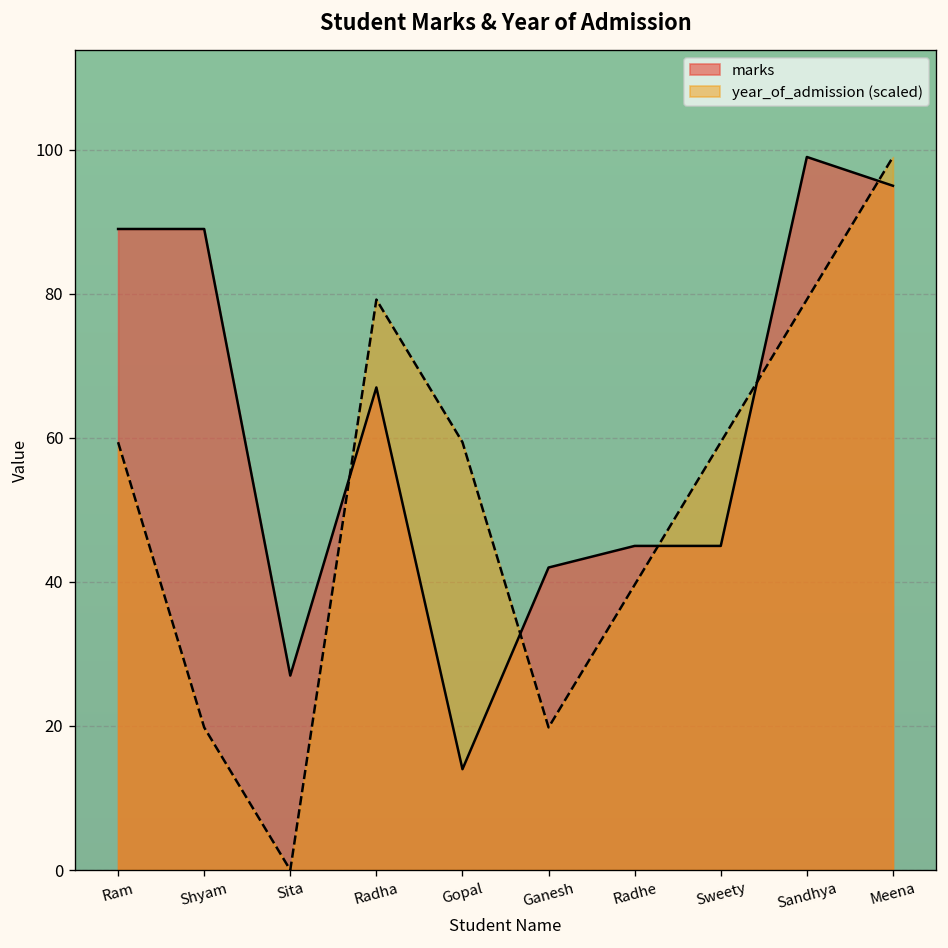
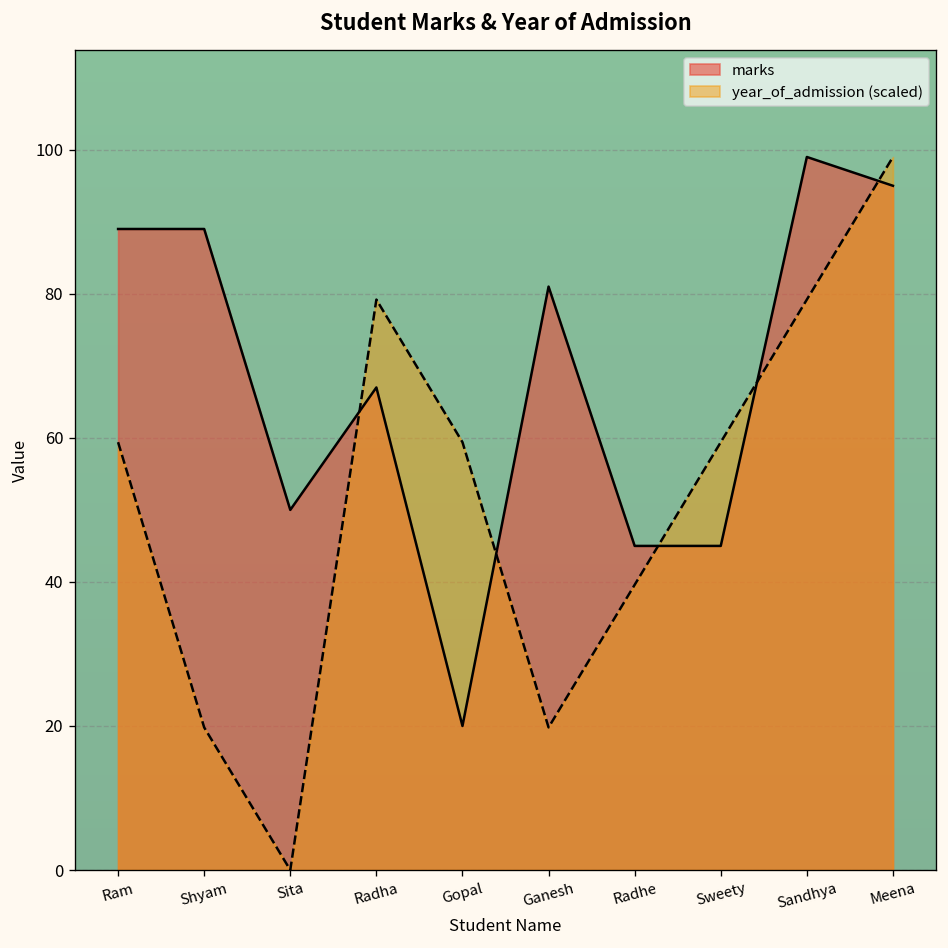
marks, Sita: 27 -> 50
marks, Gopal: 14 -> 20
marks, Ganesh: 42 -> 81
